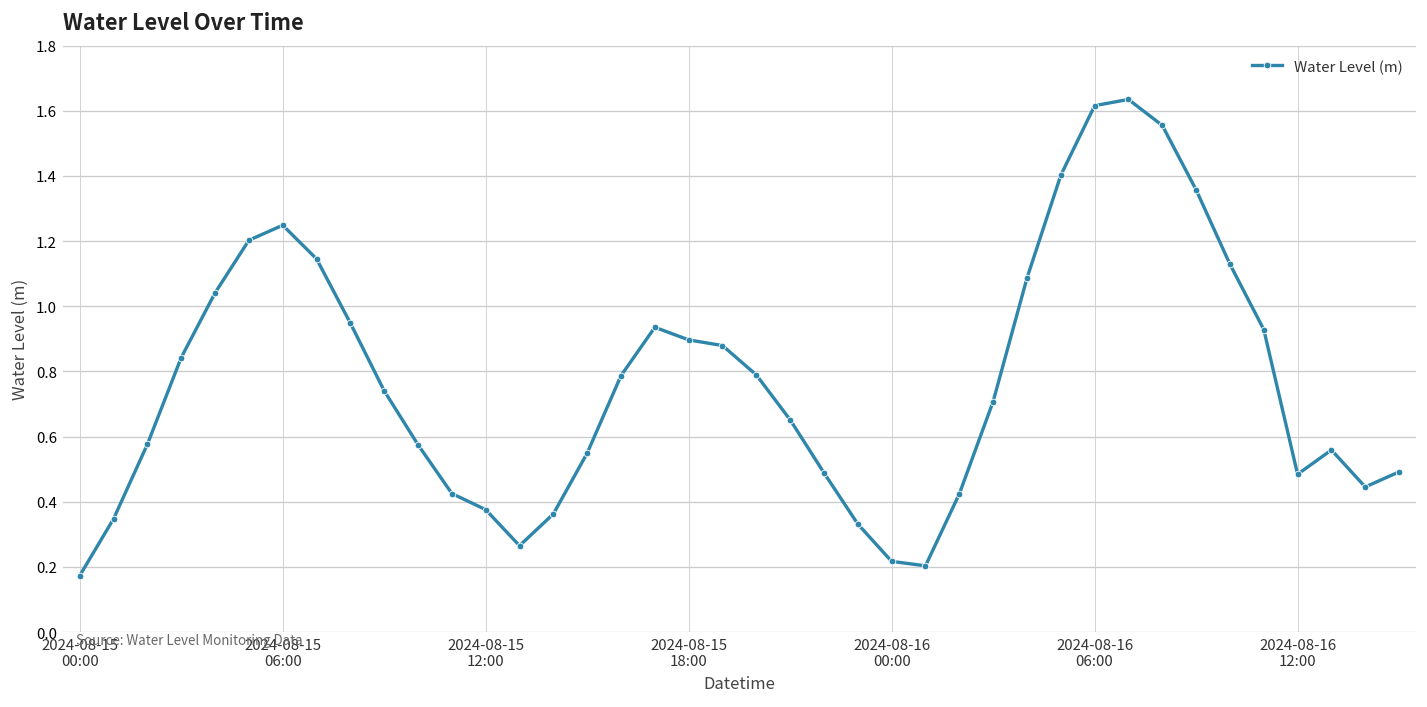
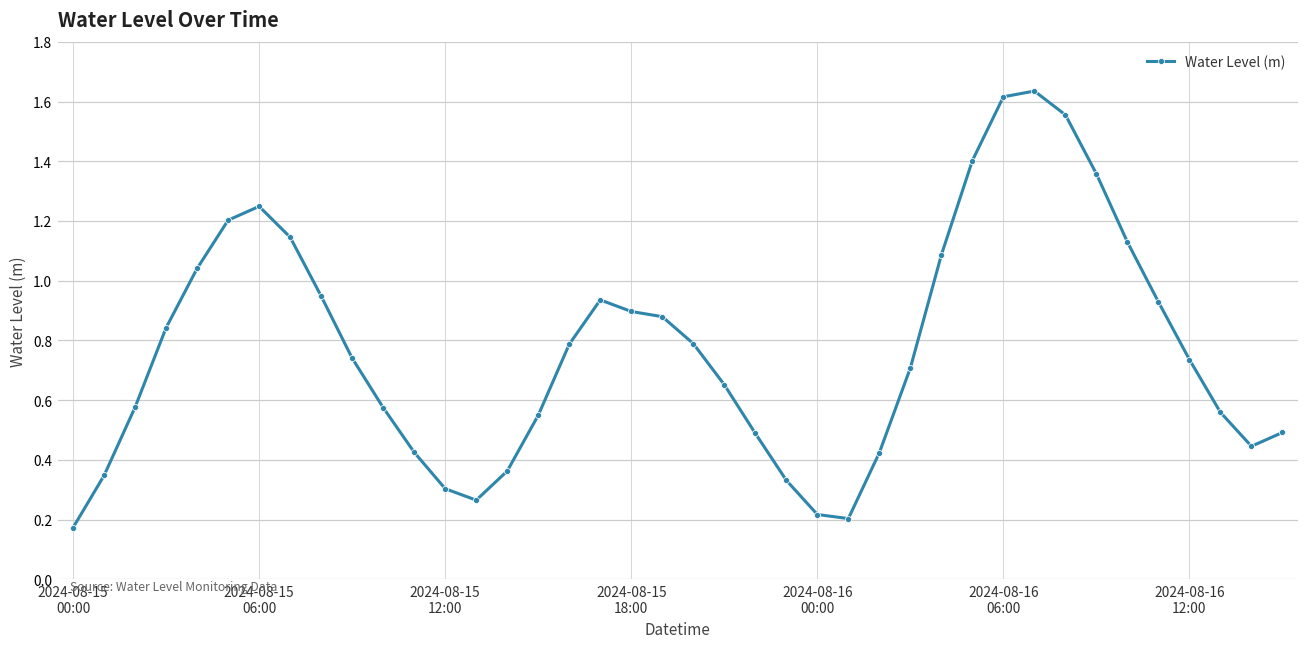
2024-08-15 12:00: 0.38 -> 0.30
2024-08-16 12:00: 0.48 -> 0.74
